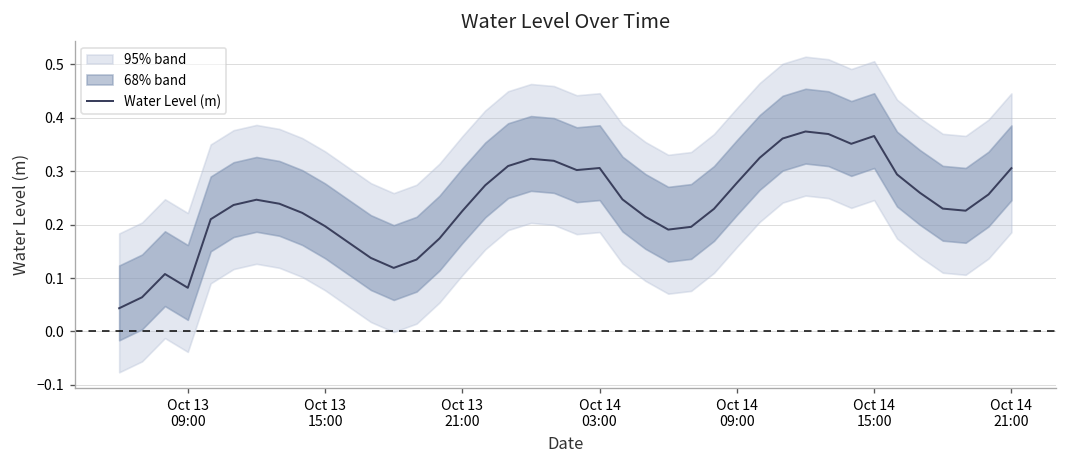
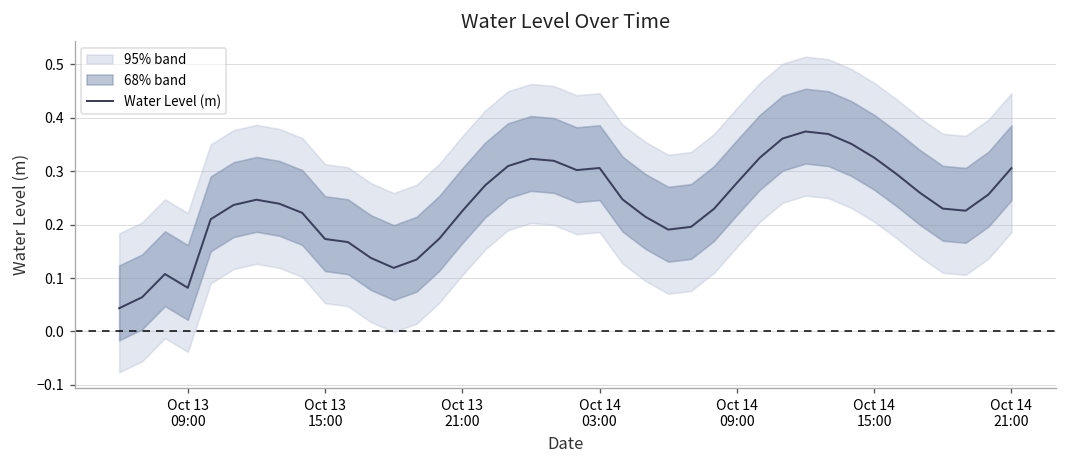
Water Level (m), Oct 13 15:00: 0.20 -> 0.17
Water Level (m), Oct 14 15:00: 0.37 -> 0.33
